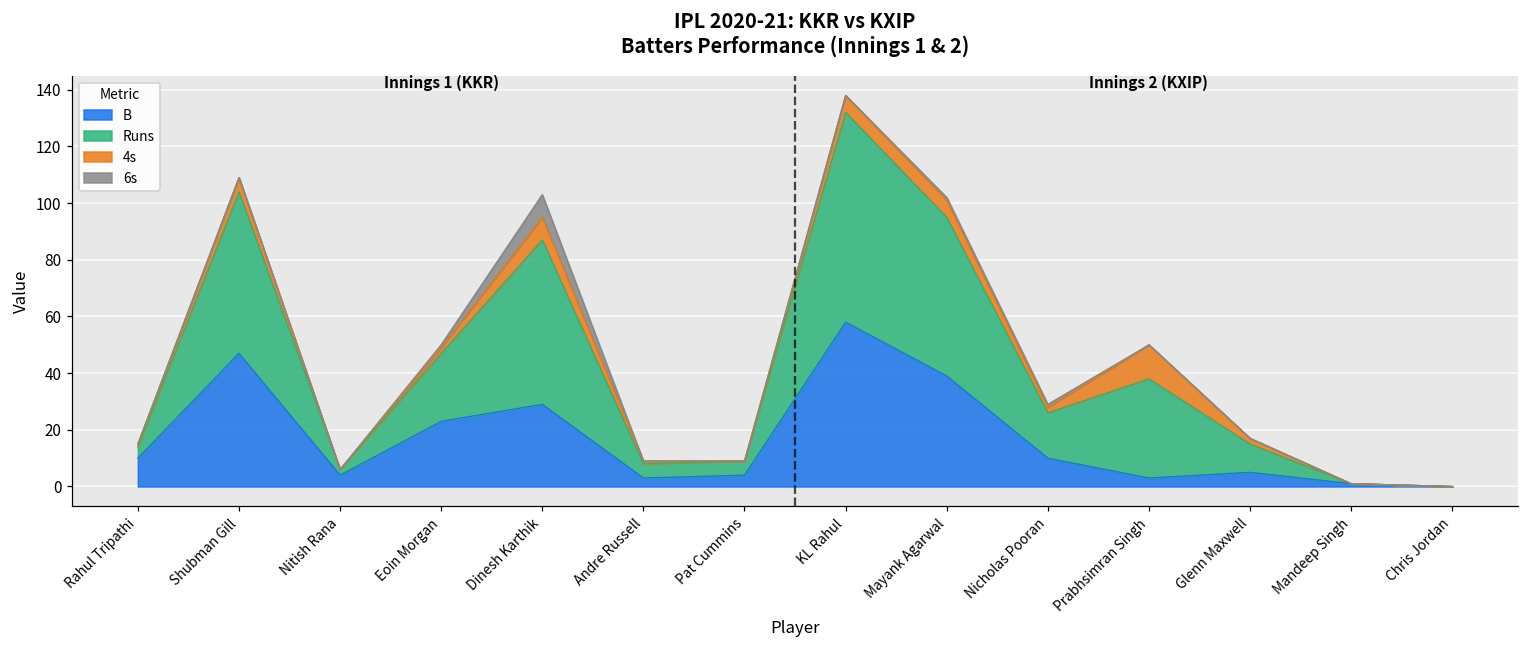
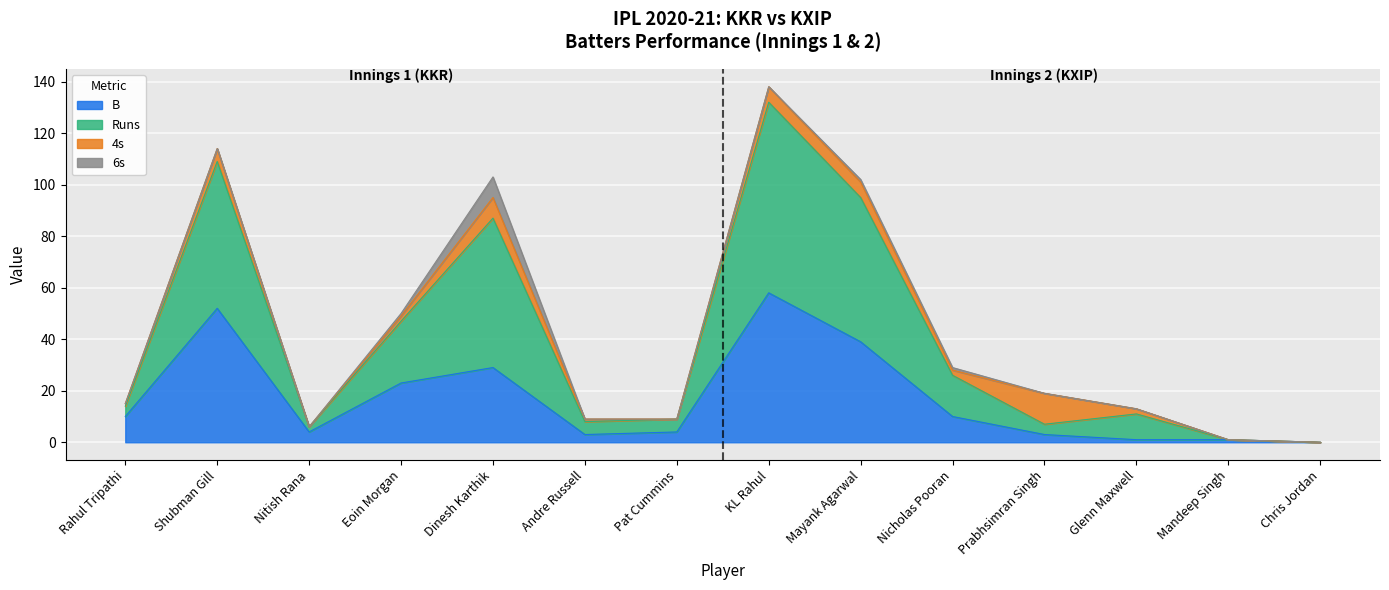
B, Shubman Gill: 47 -> 52
Runs, Prabhsimran Singh: 35 -> 4
B, Glenn Maxwell: 5 -> 1
